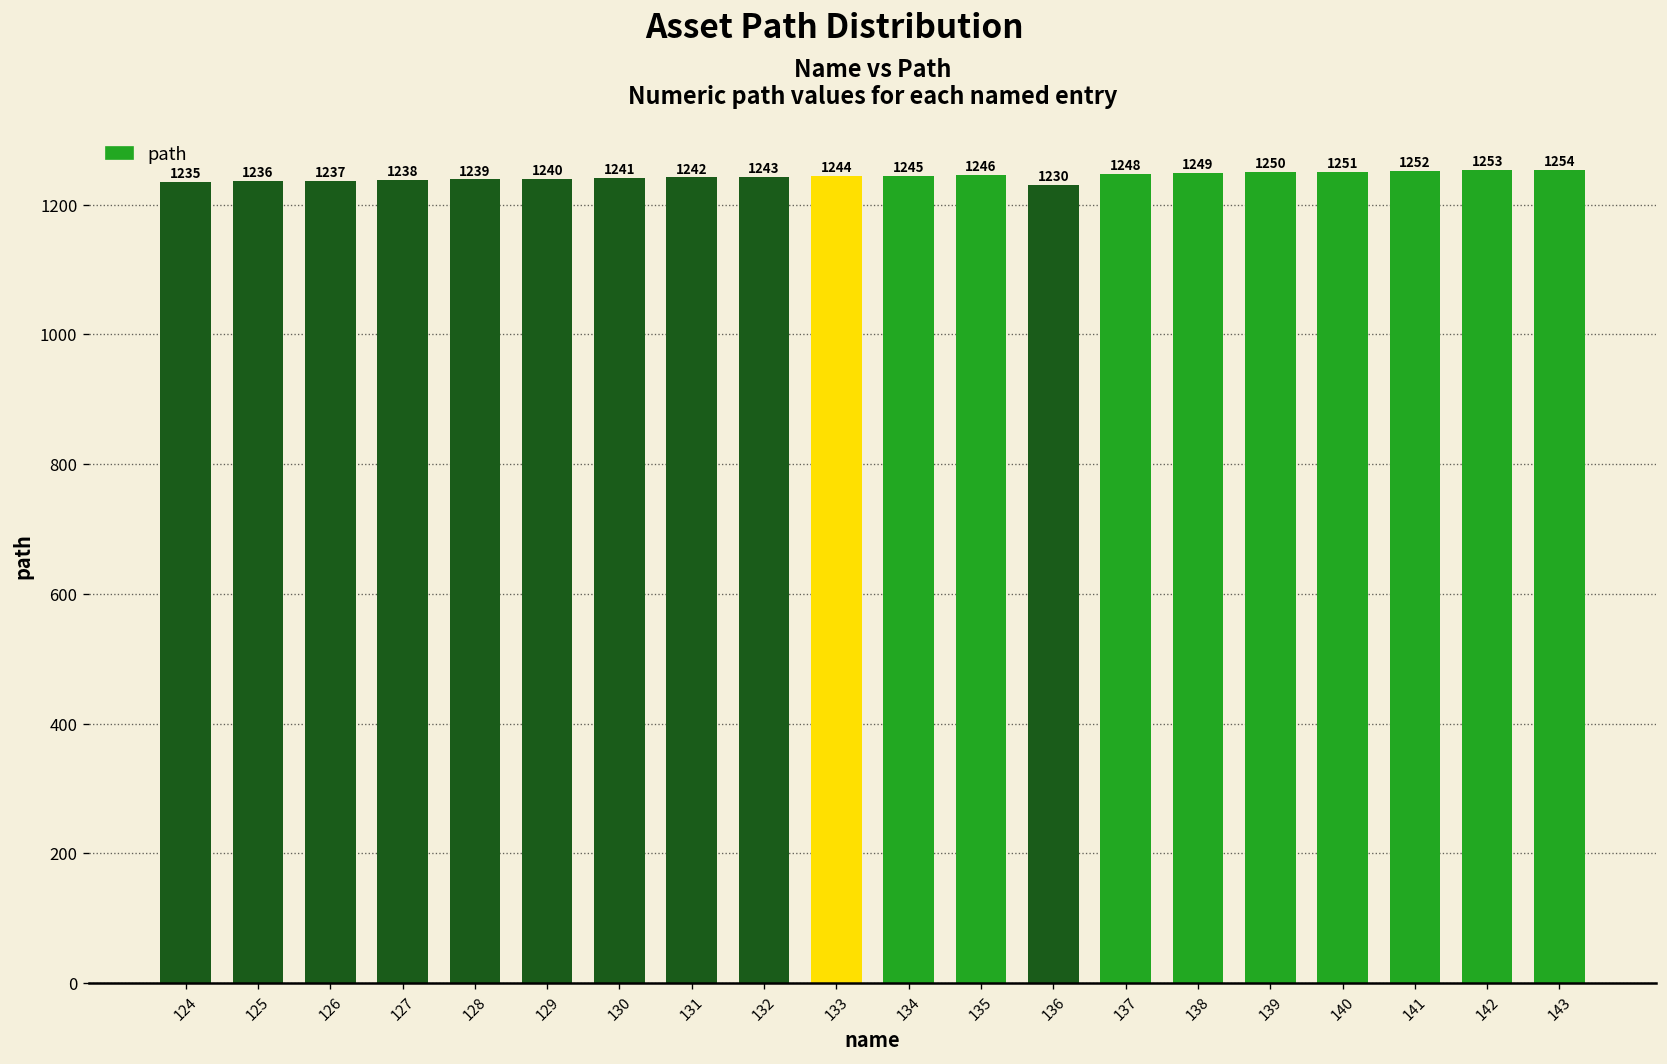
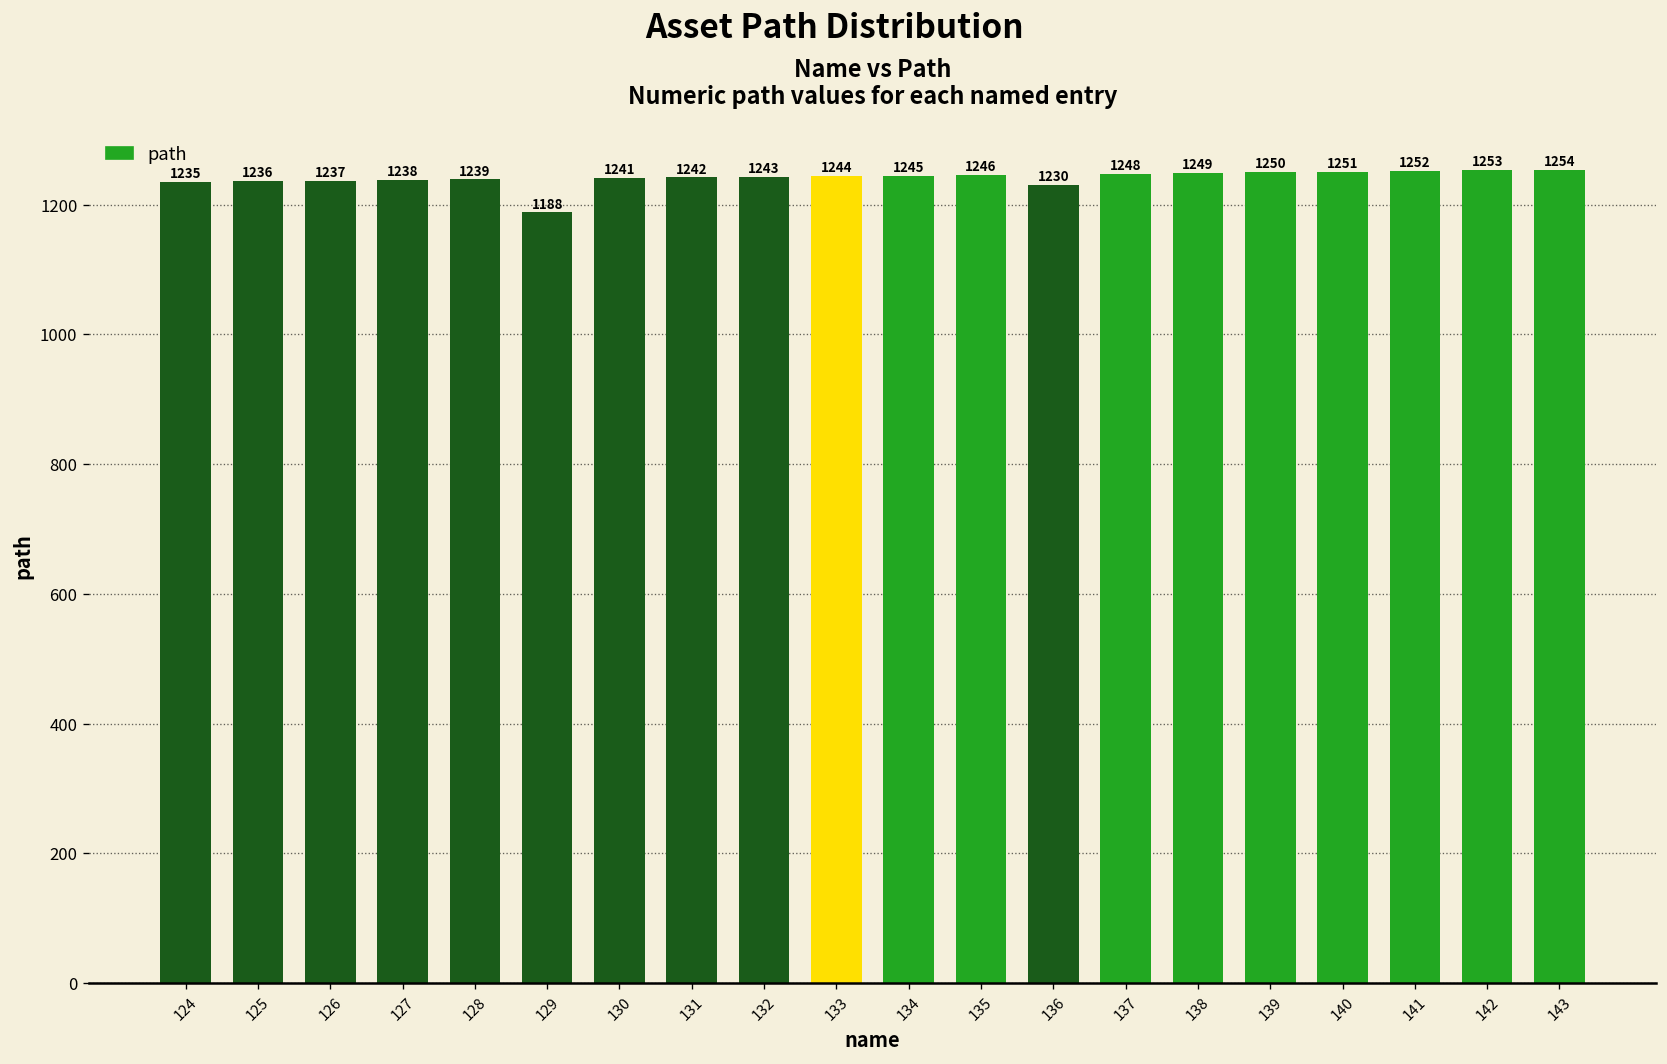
129: 1240 -> 1188
